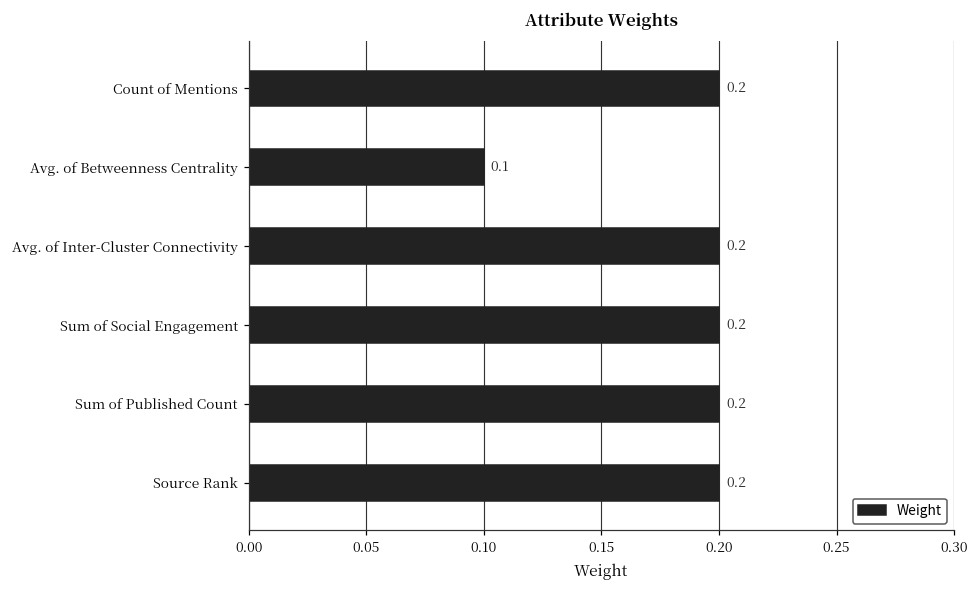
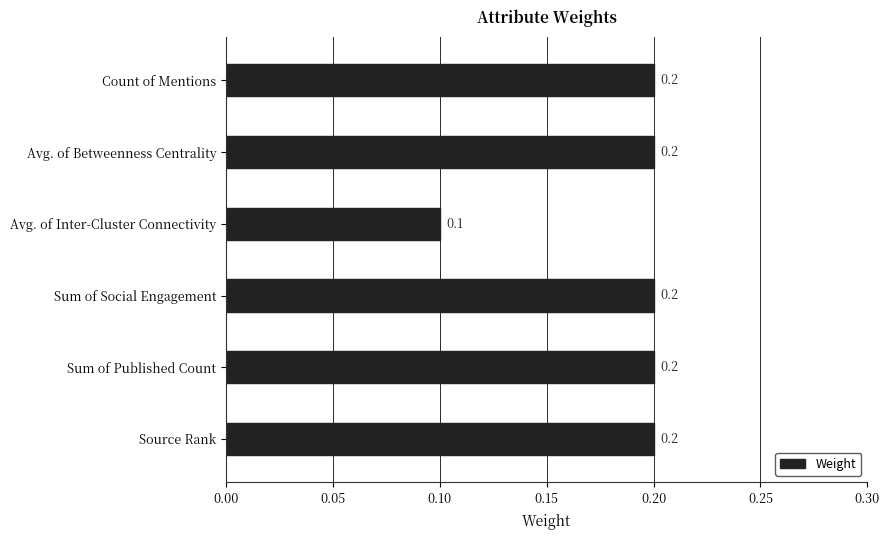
Avg. of Betweenness Centrality: 0.1 -> 0.2
Avg. of Inter-Cluster Connectivity: 0.2 -> 0.1
